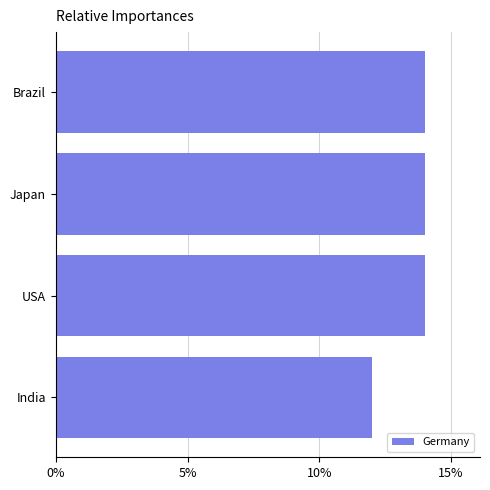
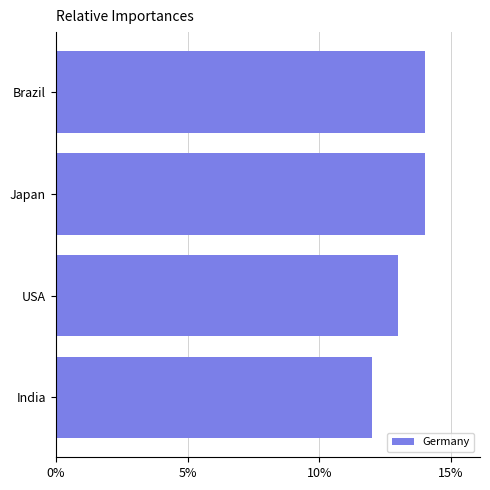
USA: 14% -> 13%
